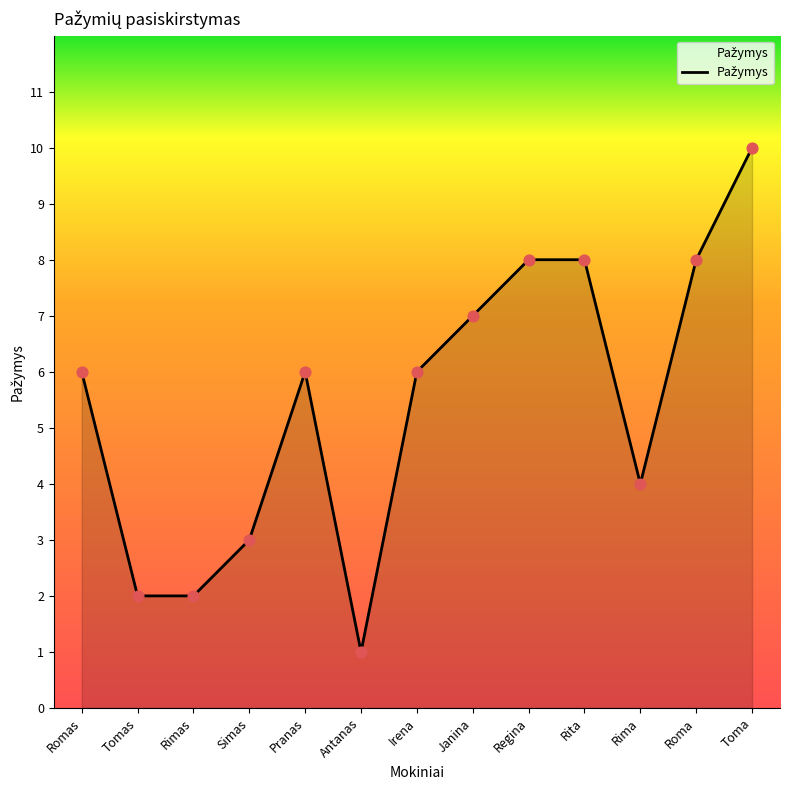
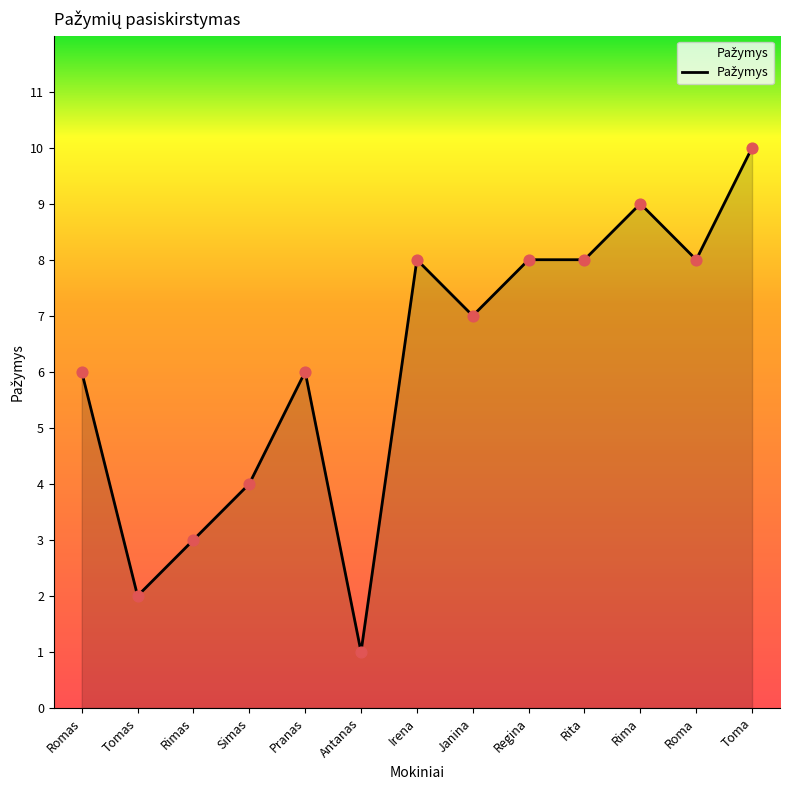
Rimas: 2 -> 3
Simas: 3 -> 4
Irena: 6 -> 8
Rima: 4 -> 9
